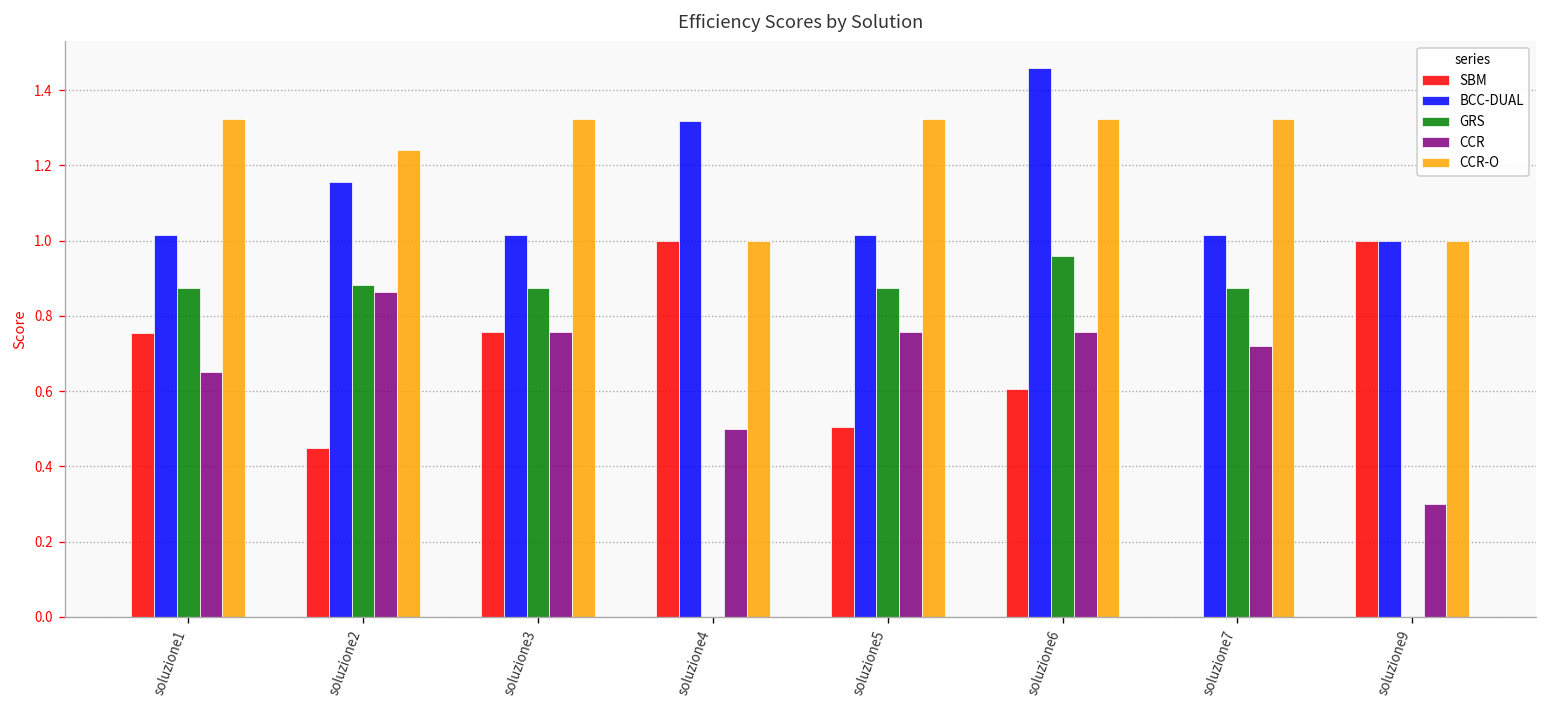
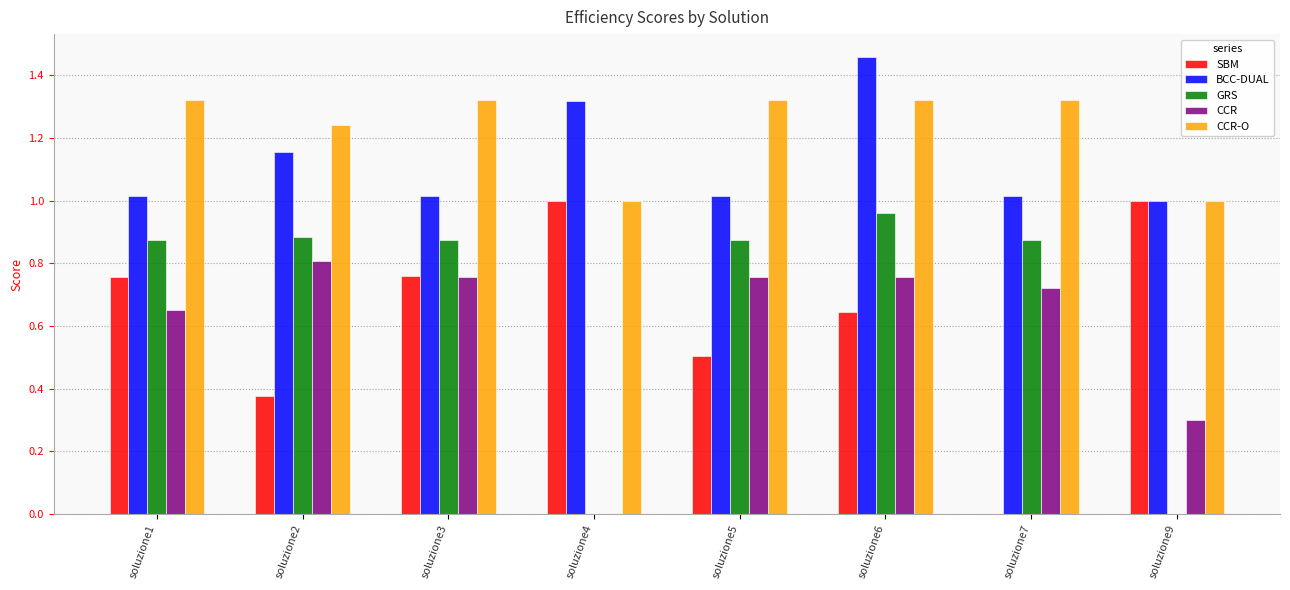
SBM, soluzione2: 0.45 -> 0.38
CCR, soluzione2: 0.86 -> 0.81
CCR, soluzione4: 0.5 -> 0.0
SBM, soluzione6: 0.61 -> 0.65
